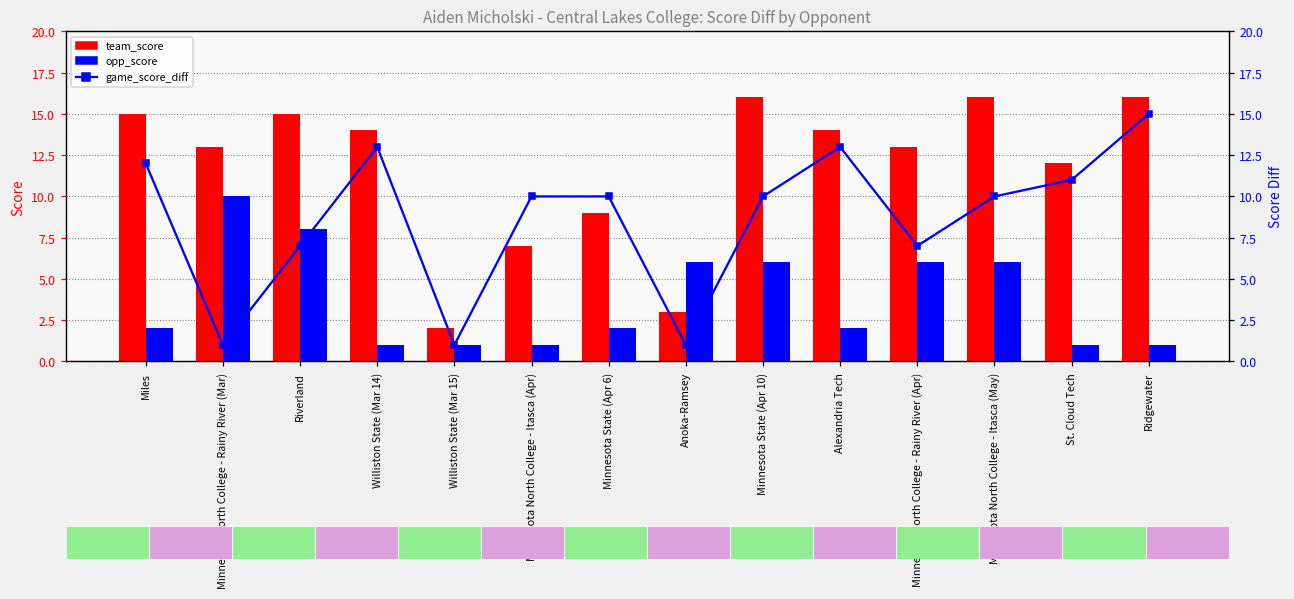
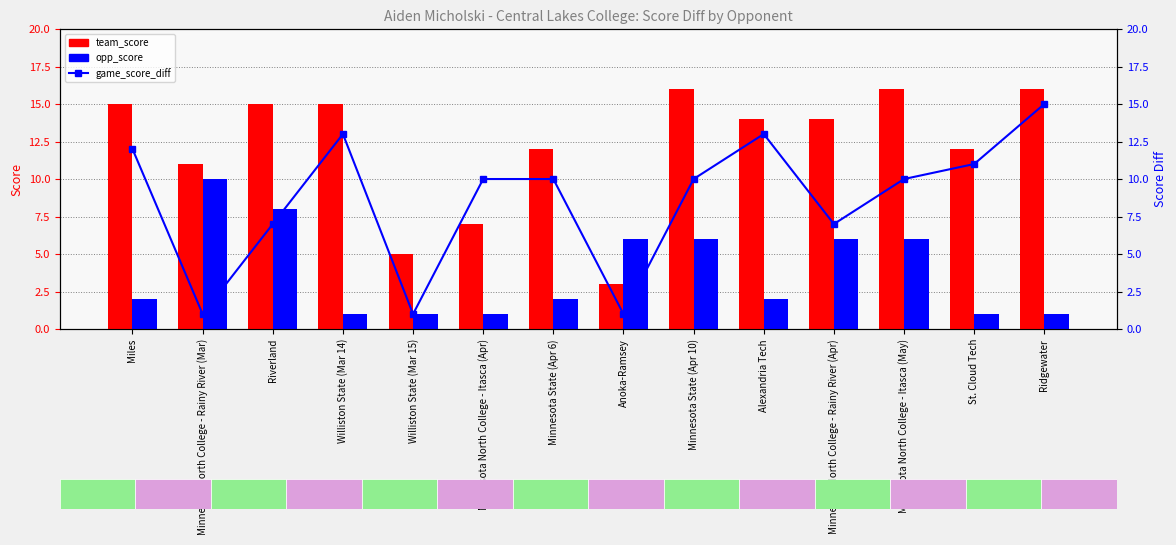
team_score, Minnesota North College - Rainy River (Mar): 13 -> 11
team_score, Williston State (Mar 14): 14 -> 15
team_score, Williston State (Mar 15): 2 -> 5
team_score, Minnesota State (Apr 6): 9 -> 12
team_score, Minnesota North College - Rainy River (Apr): 13 -> 14
